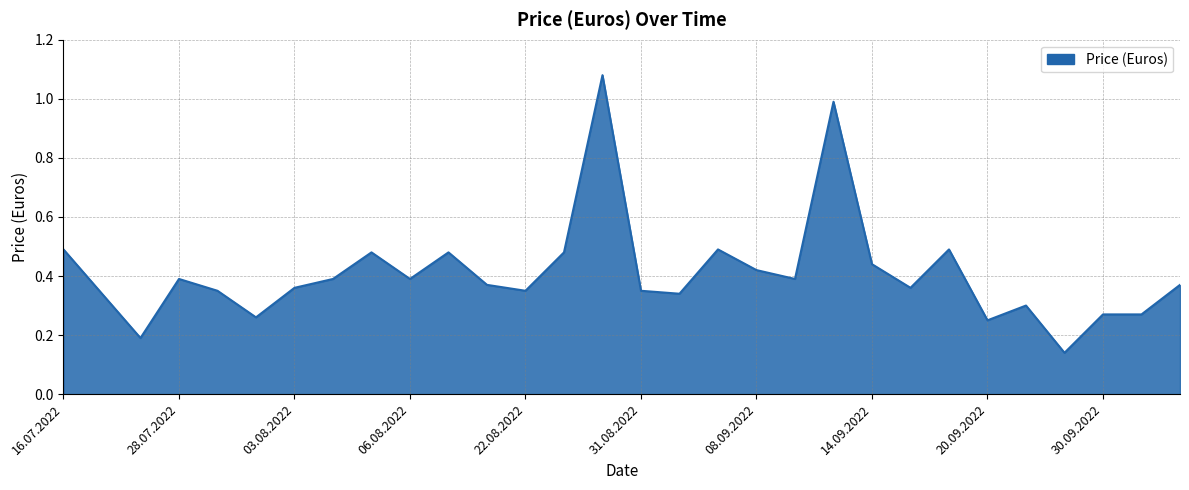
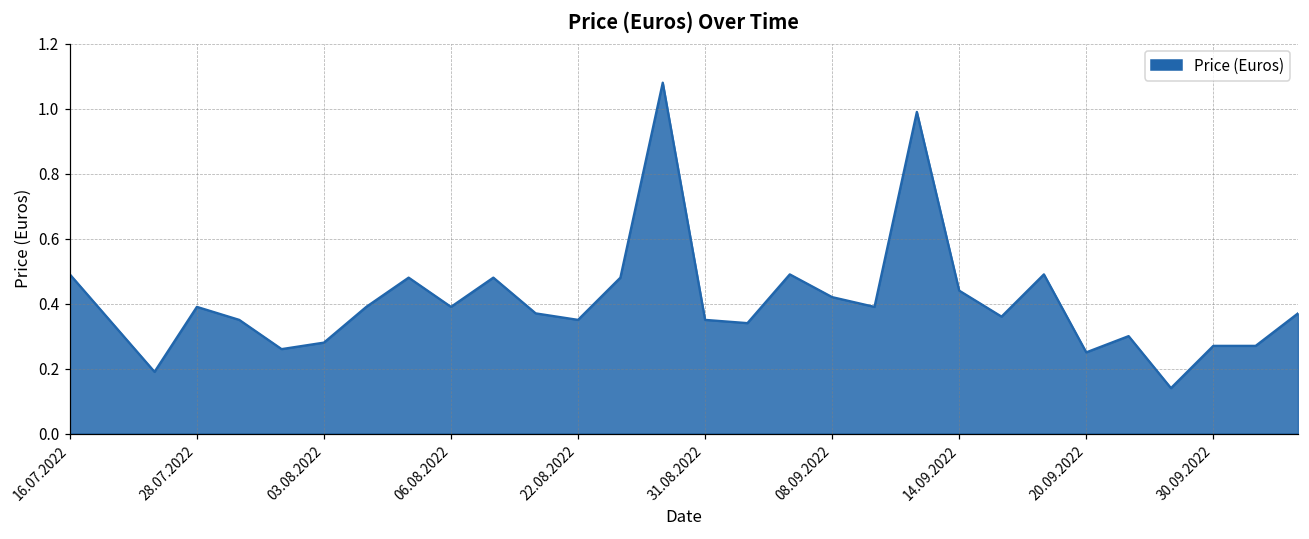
03.08.2022: 0.36 -> 0.28
